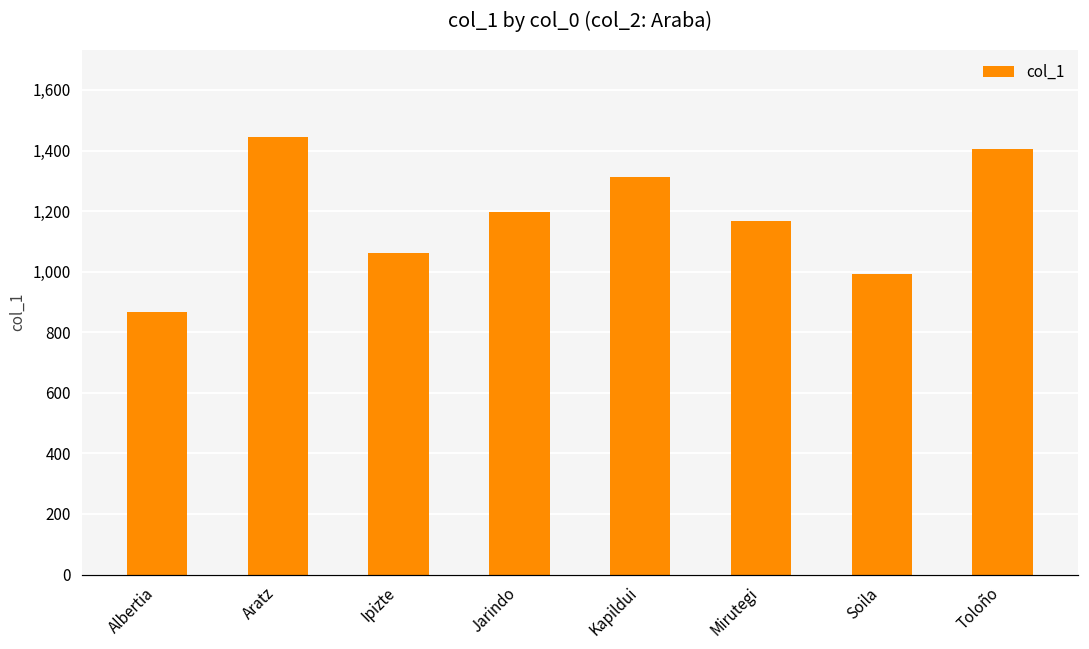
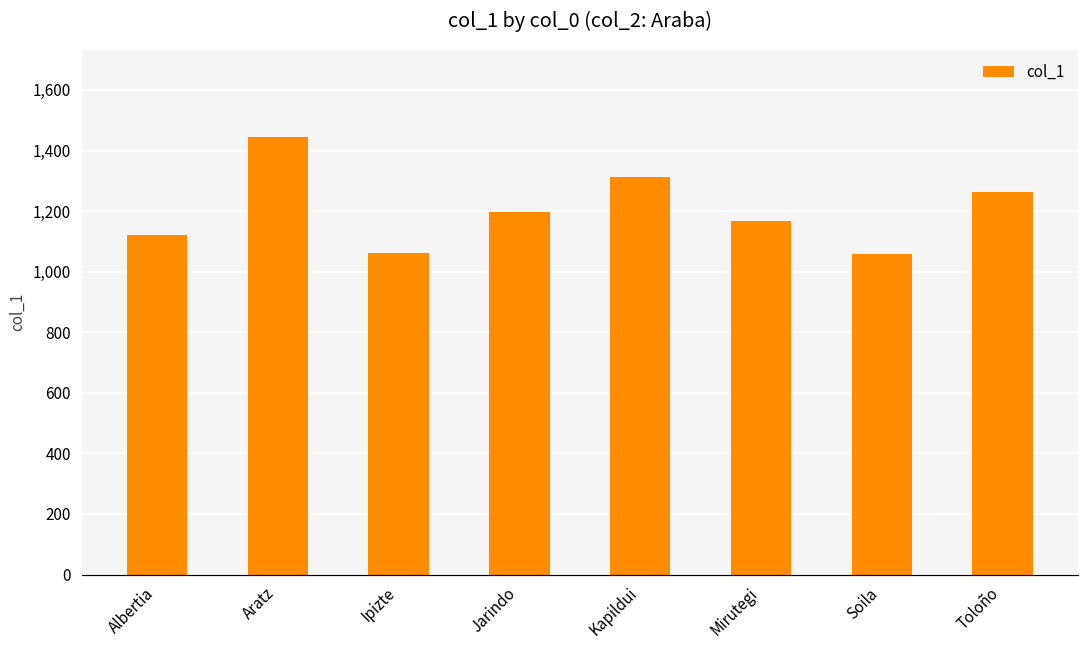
Albertia: 870 -> 1,120
Soila: 990 -> 1,060
Toloño: 1,400 -> 1,260
